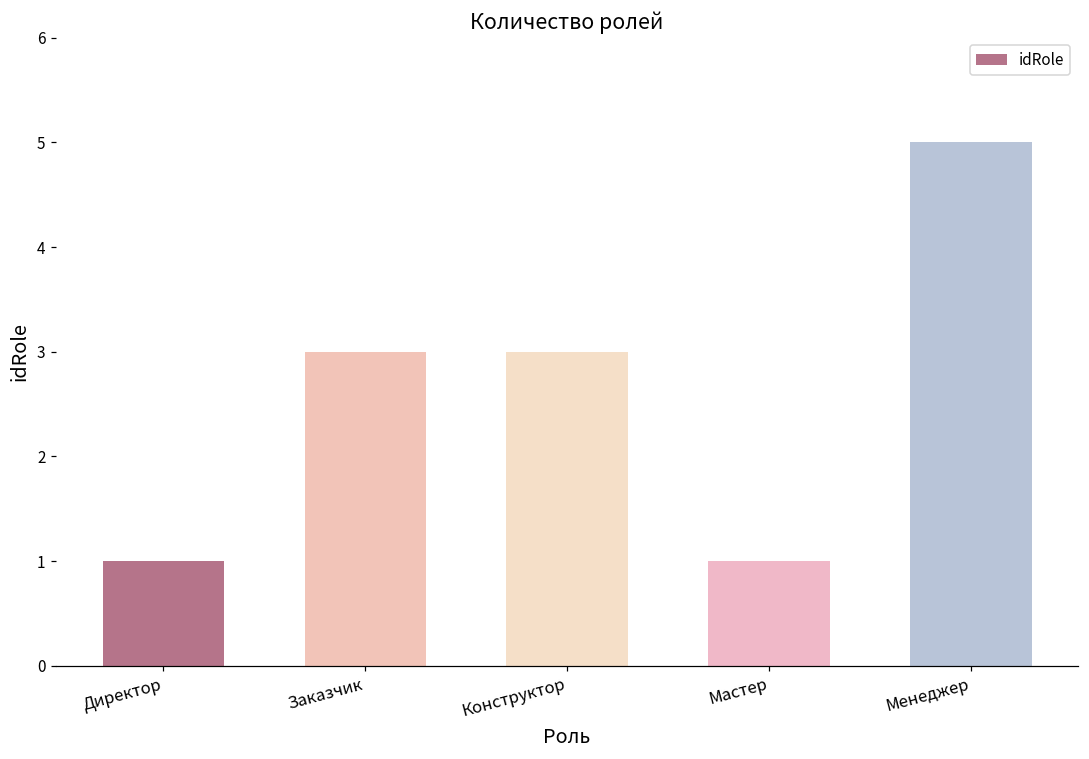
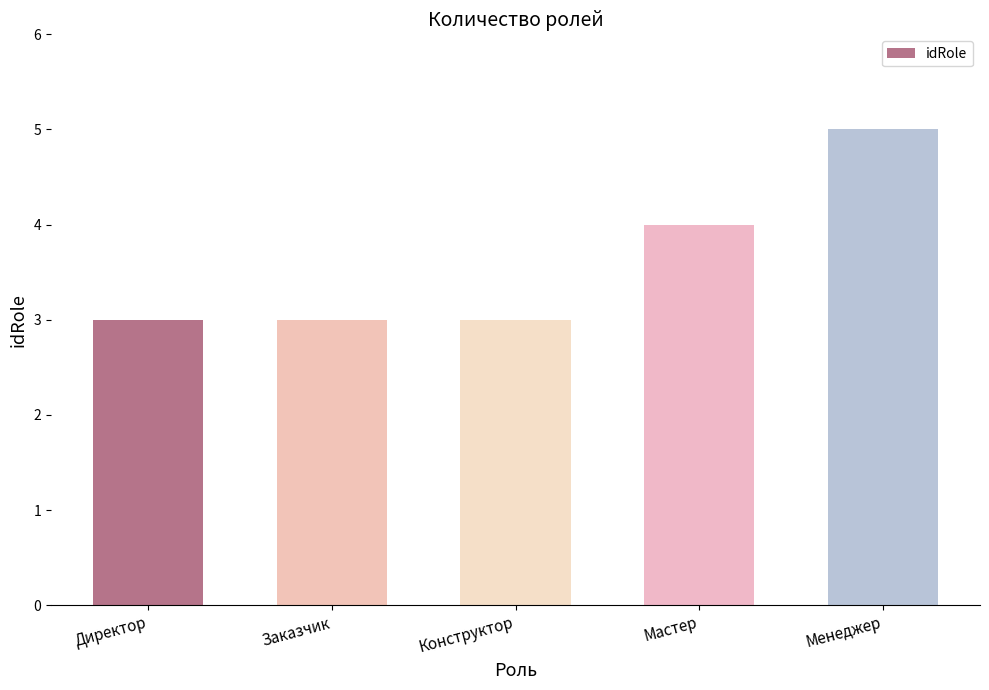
Директор: 1 -> 3
Мастер: 1 -> 4
